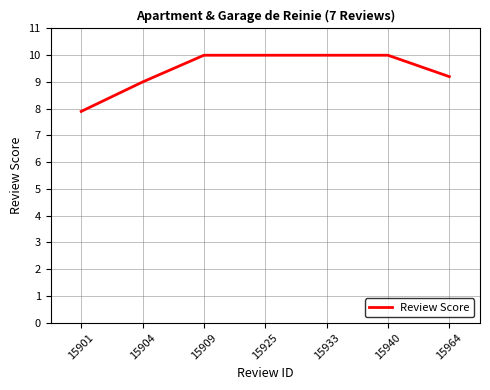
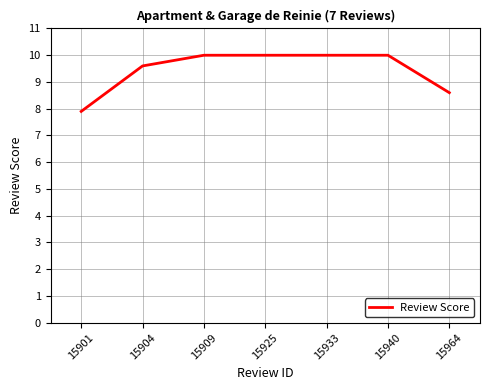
15904: 9.0 -> 9.6
15964: 9.2 -> 8.6
